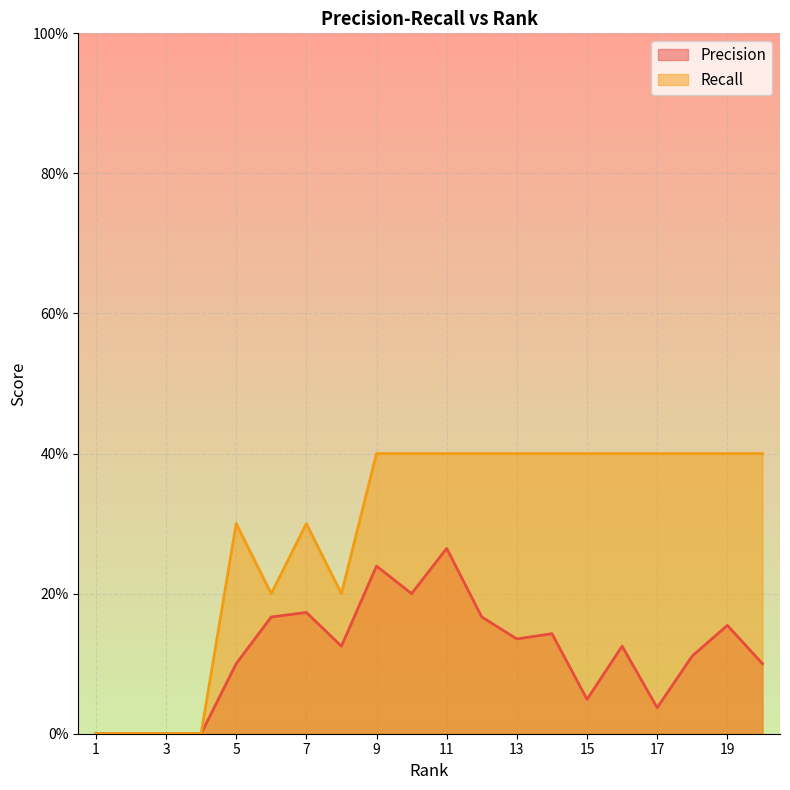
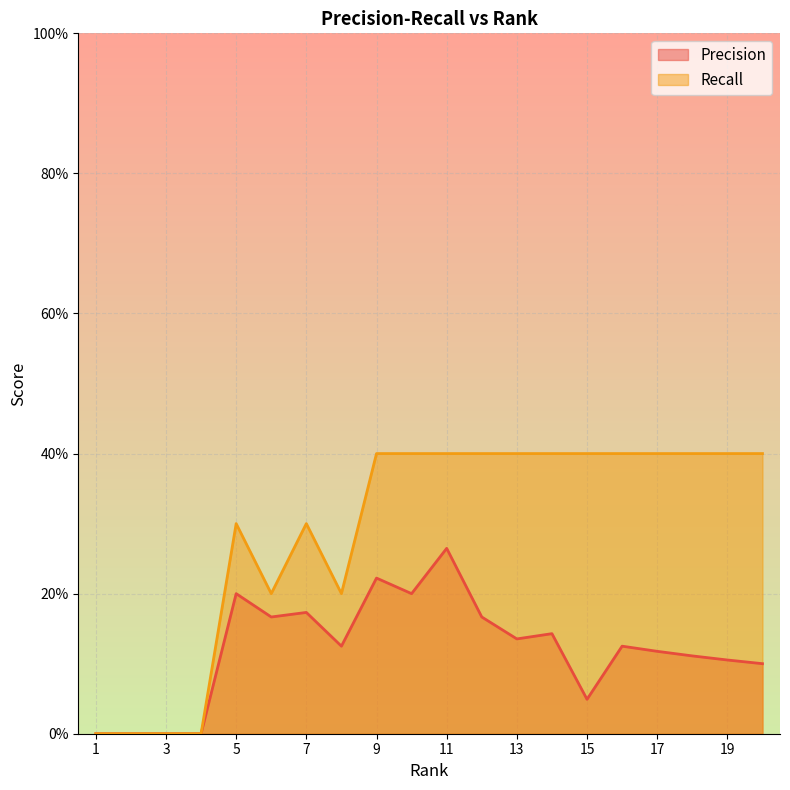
Precision, 5: 10% -> 20%
Precision, 9: 24% -> 22%
Precision, 17: 4% -> 12%
Precision, 19: 15% -> 11%
